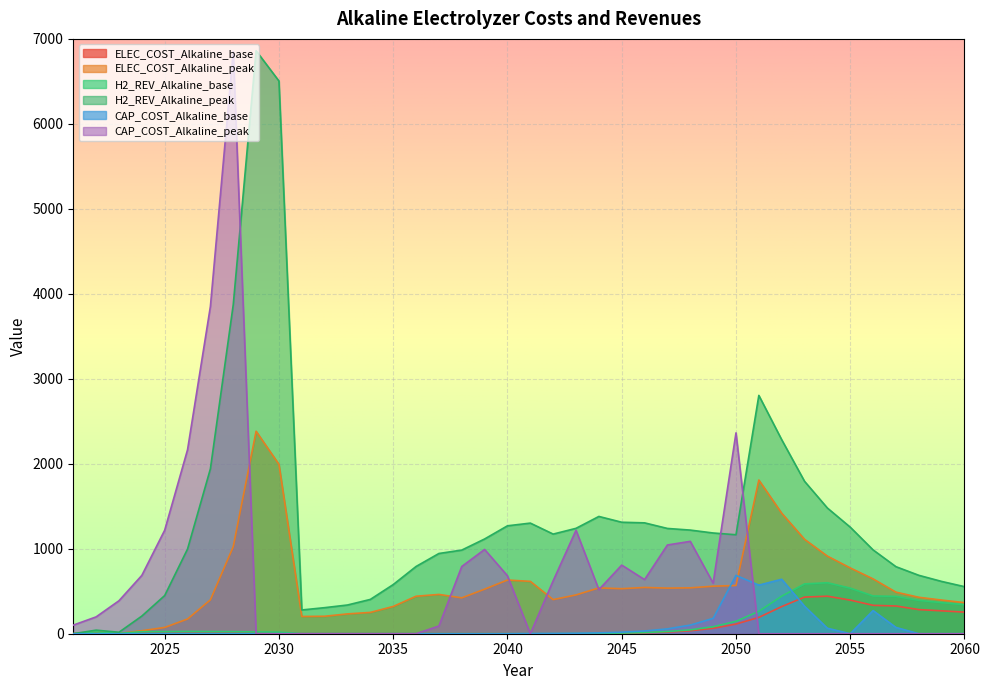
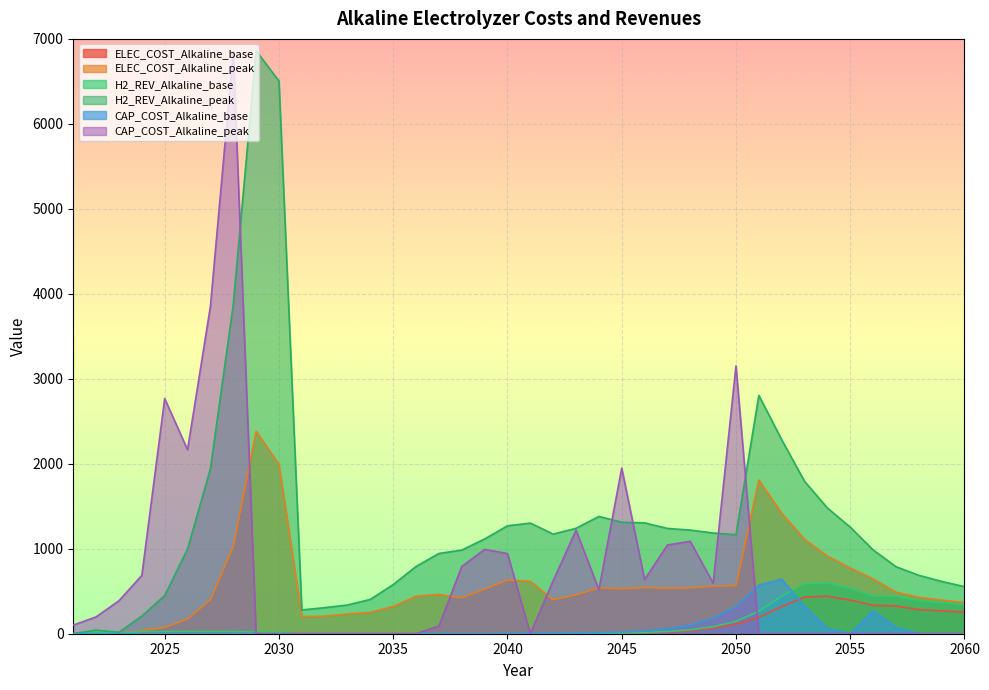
CAP_COST_Alkaline_peak, 2025: 1200 -> 2800
CAP_COST_Alkaline_peak, 2040: 700 -> 900
CAP_COST_Alkaline_peak, 2045: 800 -> 1900
CAP_COST_Alkaline_base, 2050: 700 -> 300
CAP_COST_Alkaline_peak, 2050: 2400 -> 3200
